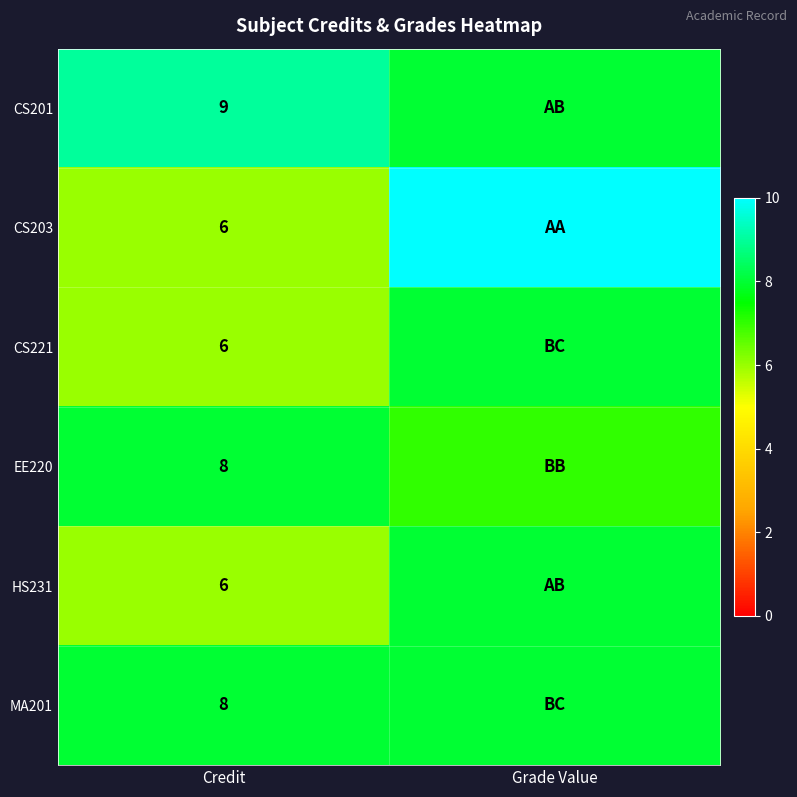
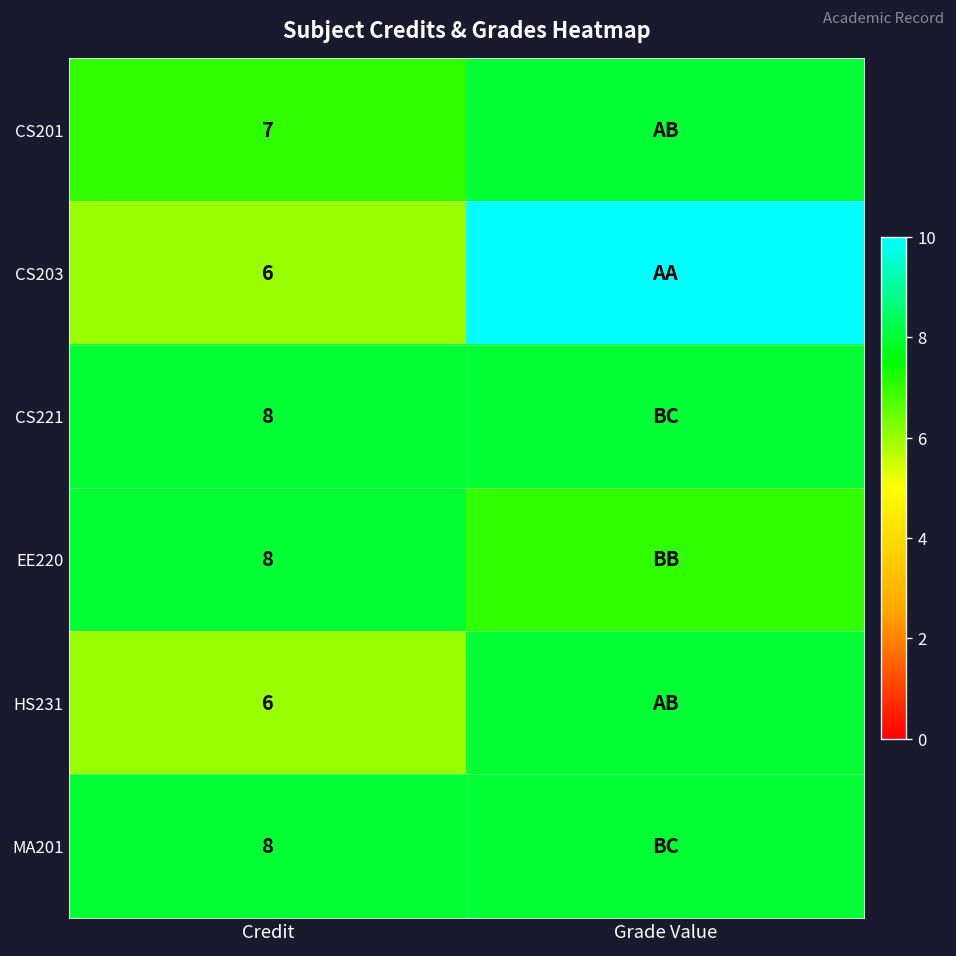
CS201, Credit: 9 -> 7
CS221, Credit: 6 -> 8
